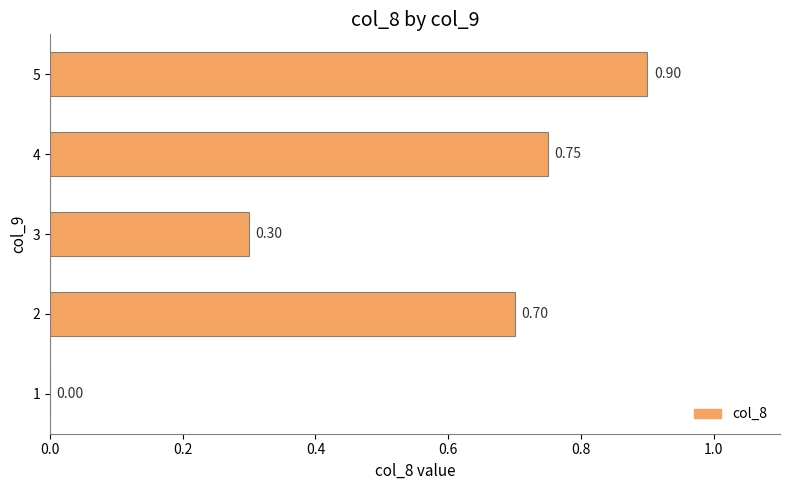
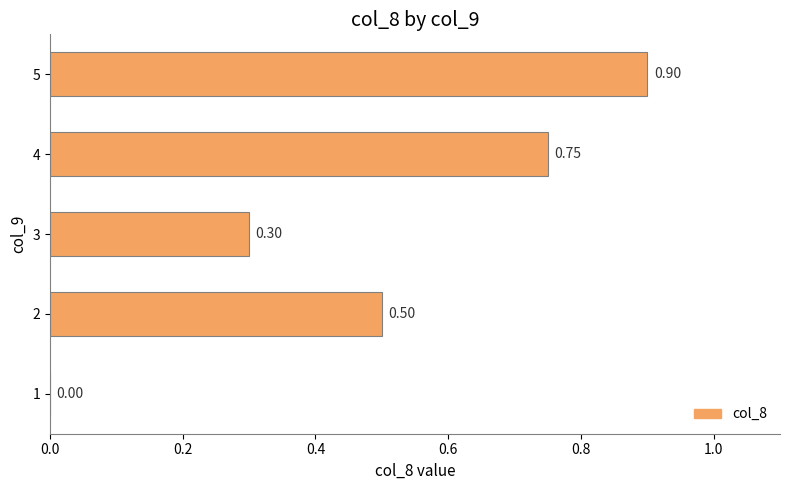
2: 0.70 -> 0.50
